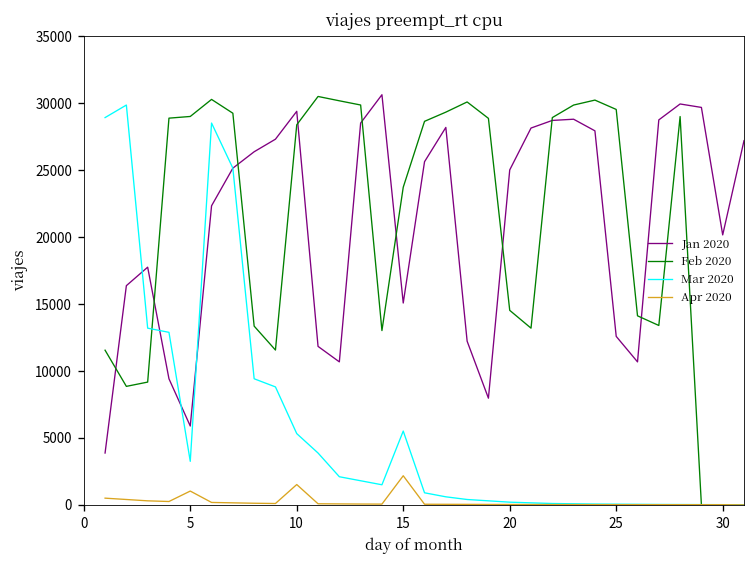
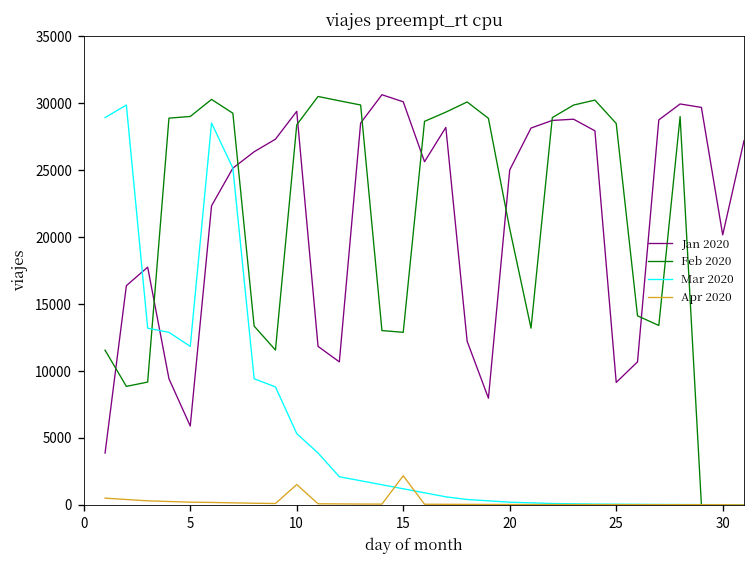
Mar 2020, 5: 3300 -> 11800
Apr 2020, 5: 1000 -> 200
Jan 2020, 15: 15100 -> 30100
Feb 2020, 15: 23700 -> 12900
Mar 2020, 15: 5500 -> 1200
Feb 2020, 20: 14500 -> 20600
Jan 2020, 25: 12600 -> 9100
Feb 2020, 25: 29500 -> 28500
